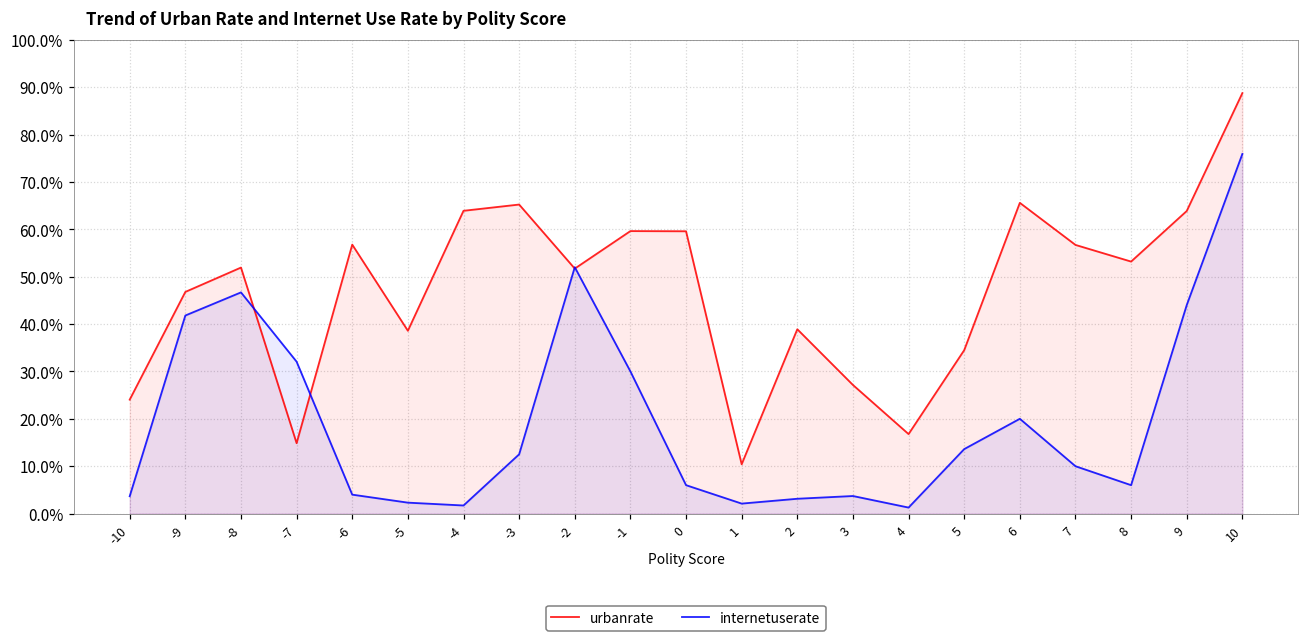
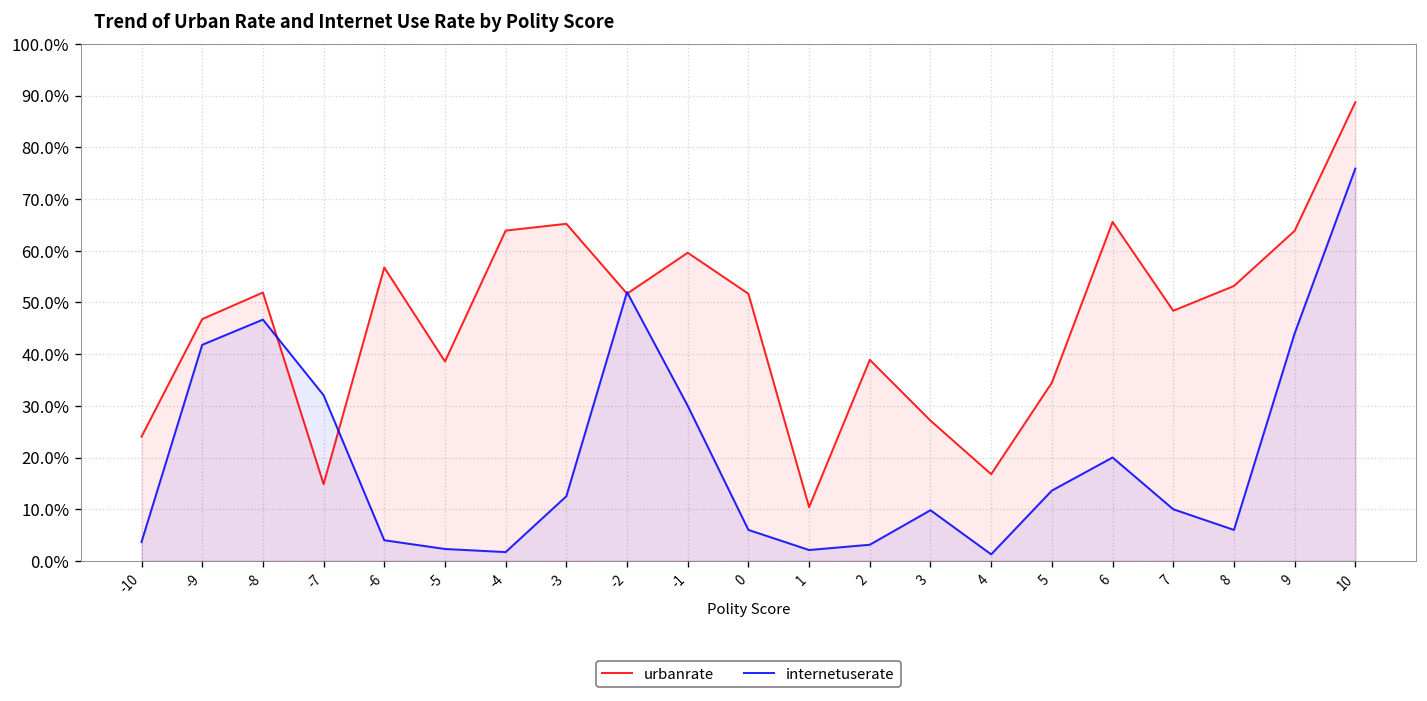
urbanrate, 0: 60% -> 52%
internetuserate, 3: 4% -> 10%
urbanrate, 7: 57% -> 48%
